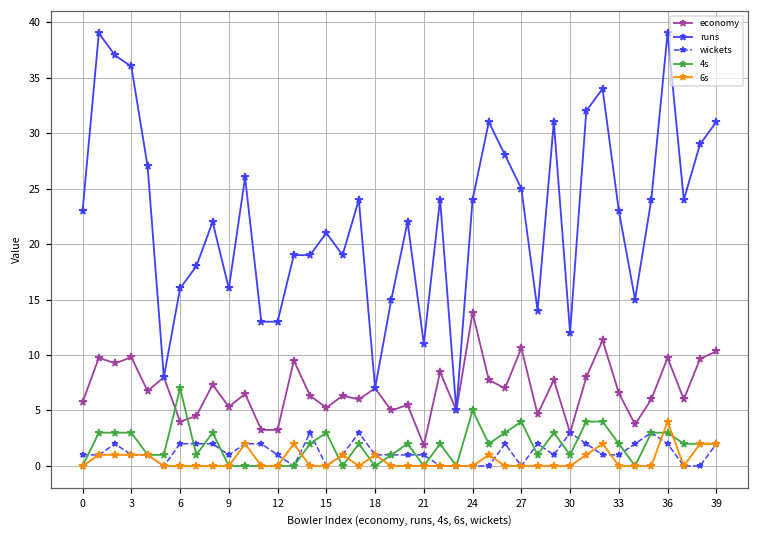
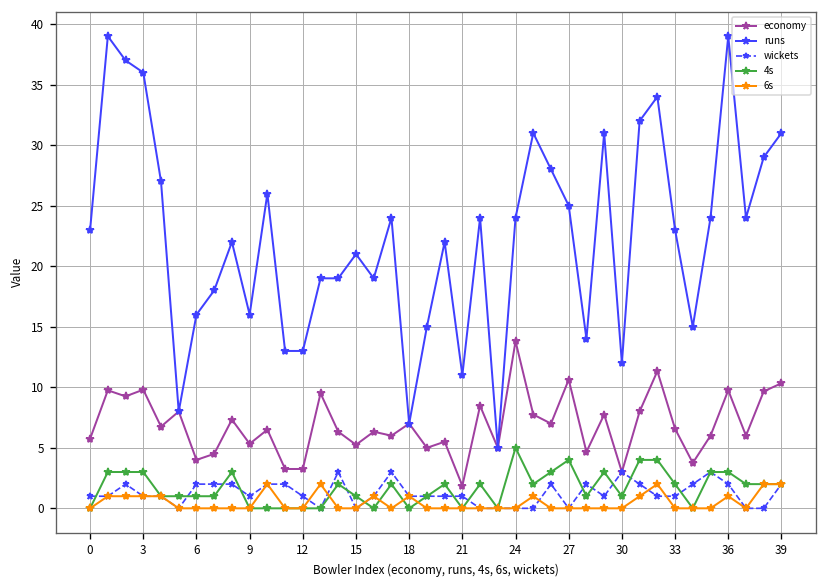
4s, 6: 7 -> 1
4s, 15: 3 -> 1
6s, 36: 4 -> 1
